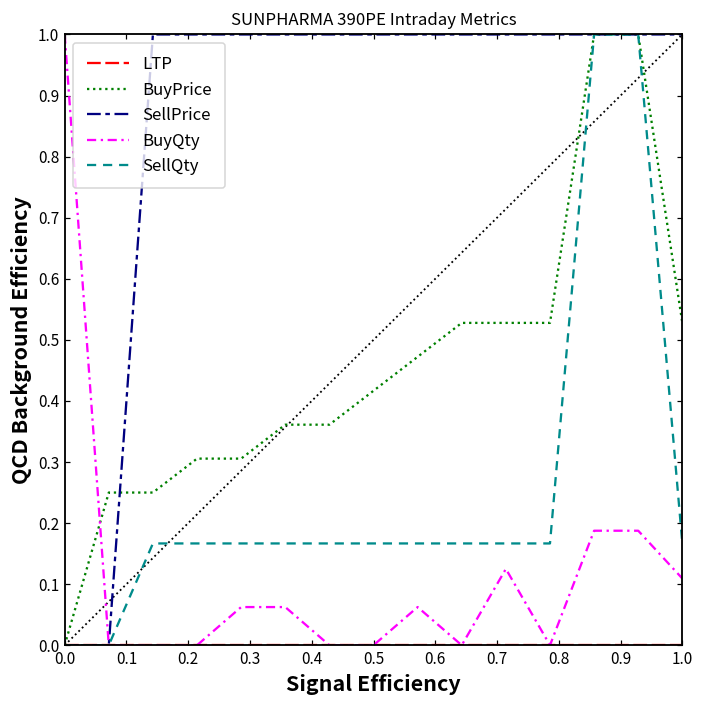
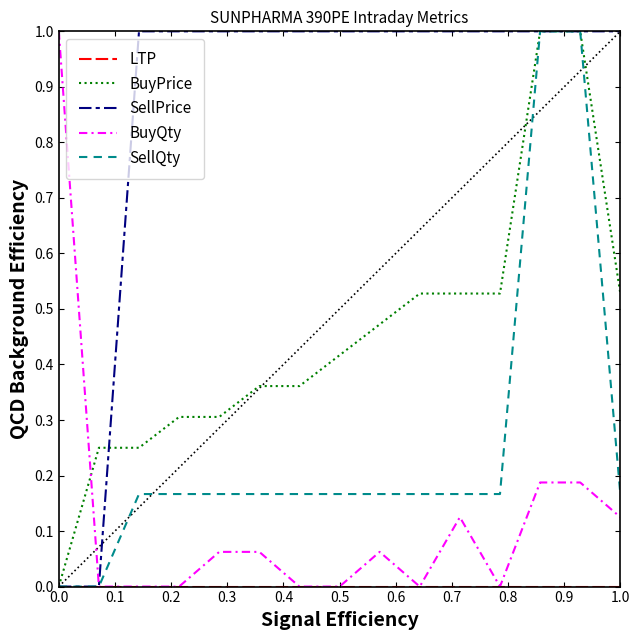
BuyQty, 1.0: 0.11 -> 0.13
